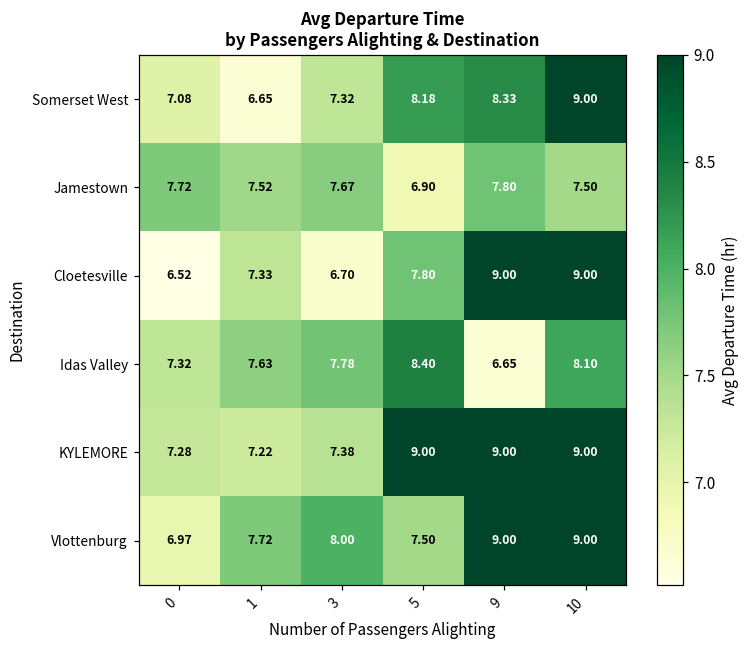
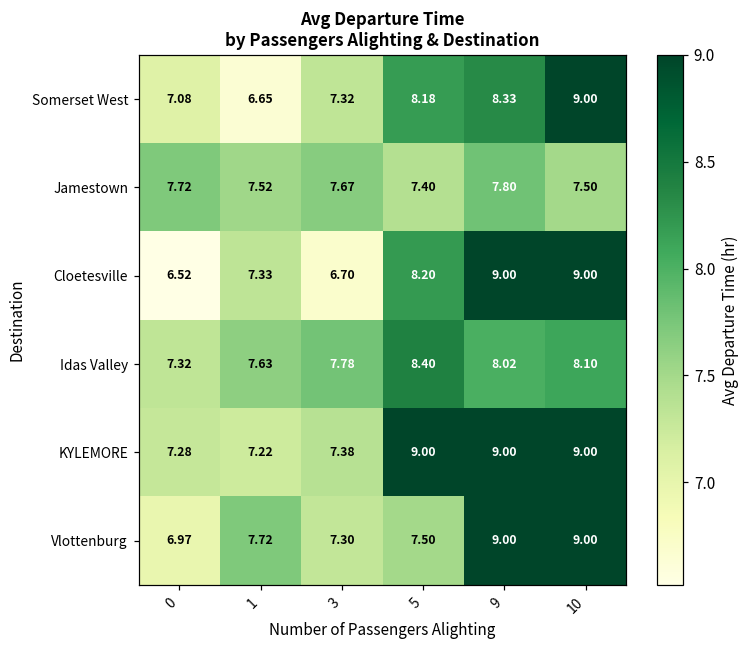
Jamestown, 5: 6.90 -> 7.40
Cloetesville, 5: 7.80 -> 8.20
Idas Valley, 9: 6.65 -> 8.02
Vlottenburg, 3: 8.00 -> 7.30
